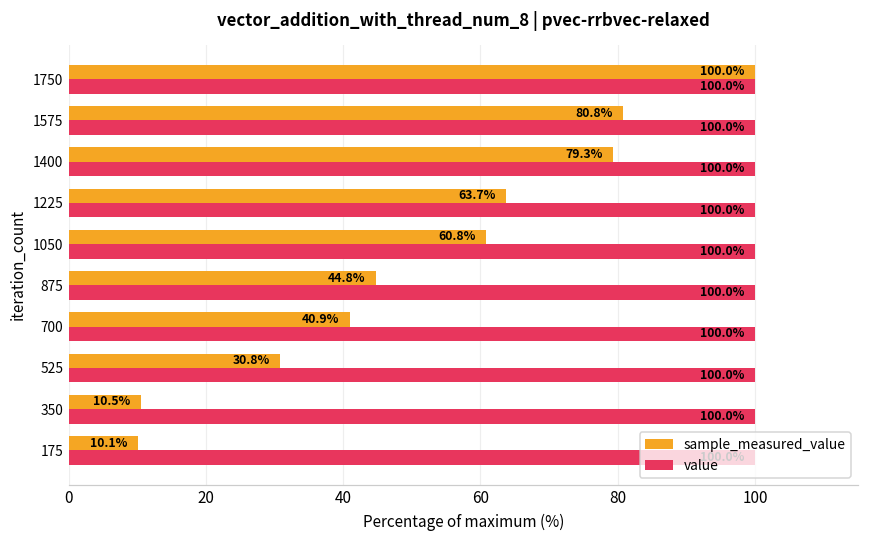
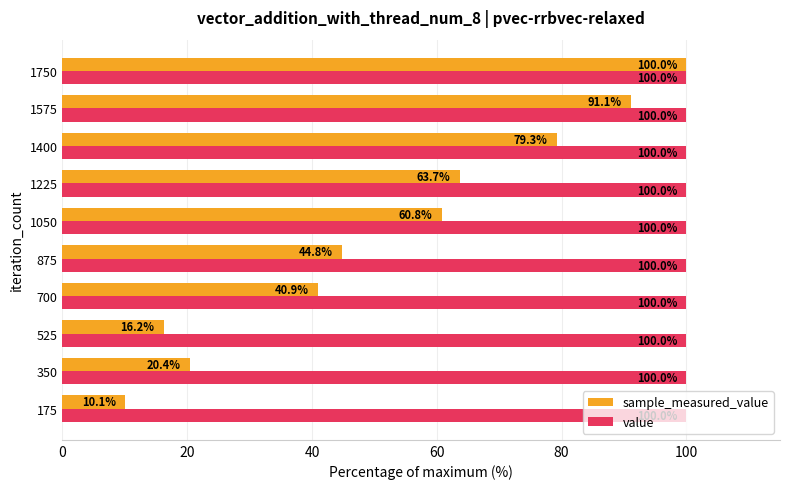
sample_measured_value, 1575: 80.8% -> 91.1%
sample_measured_value, 525: 30.8% -> 16.2%
sample_measured_value, 350: 10.5% -> 20.4%
